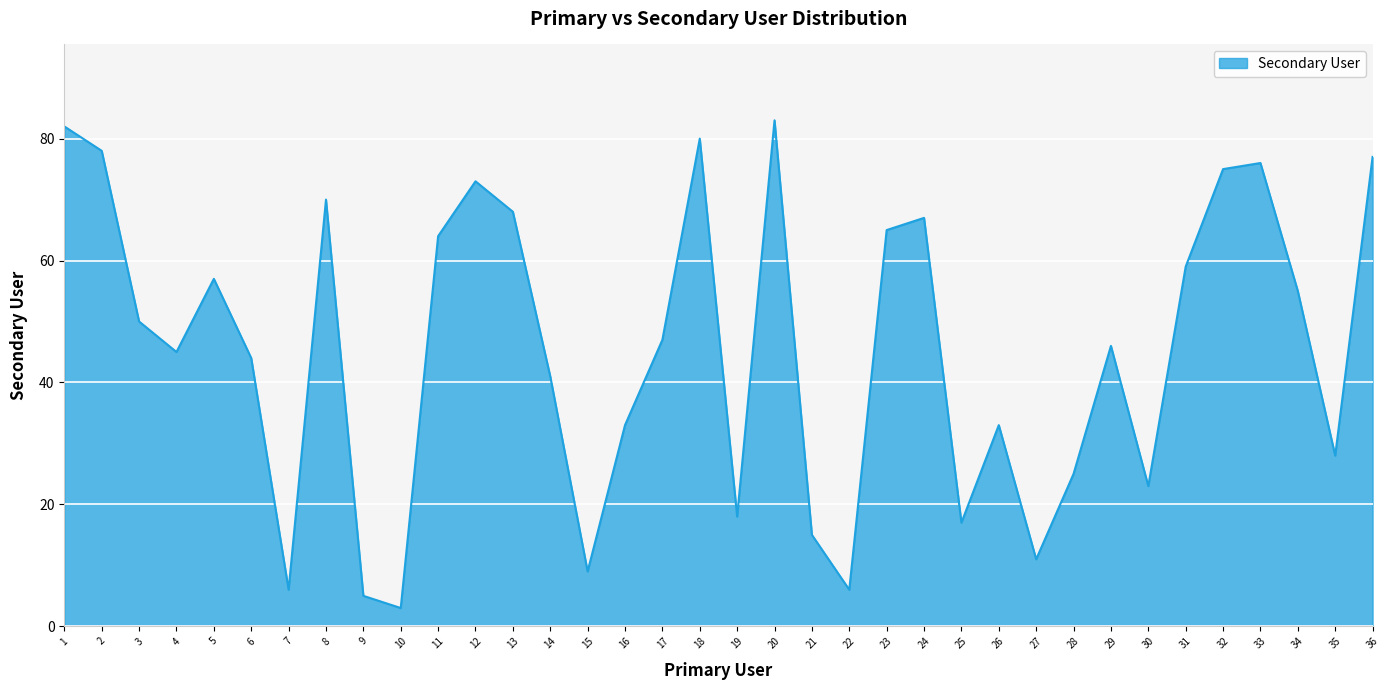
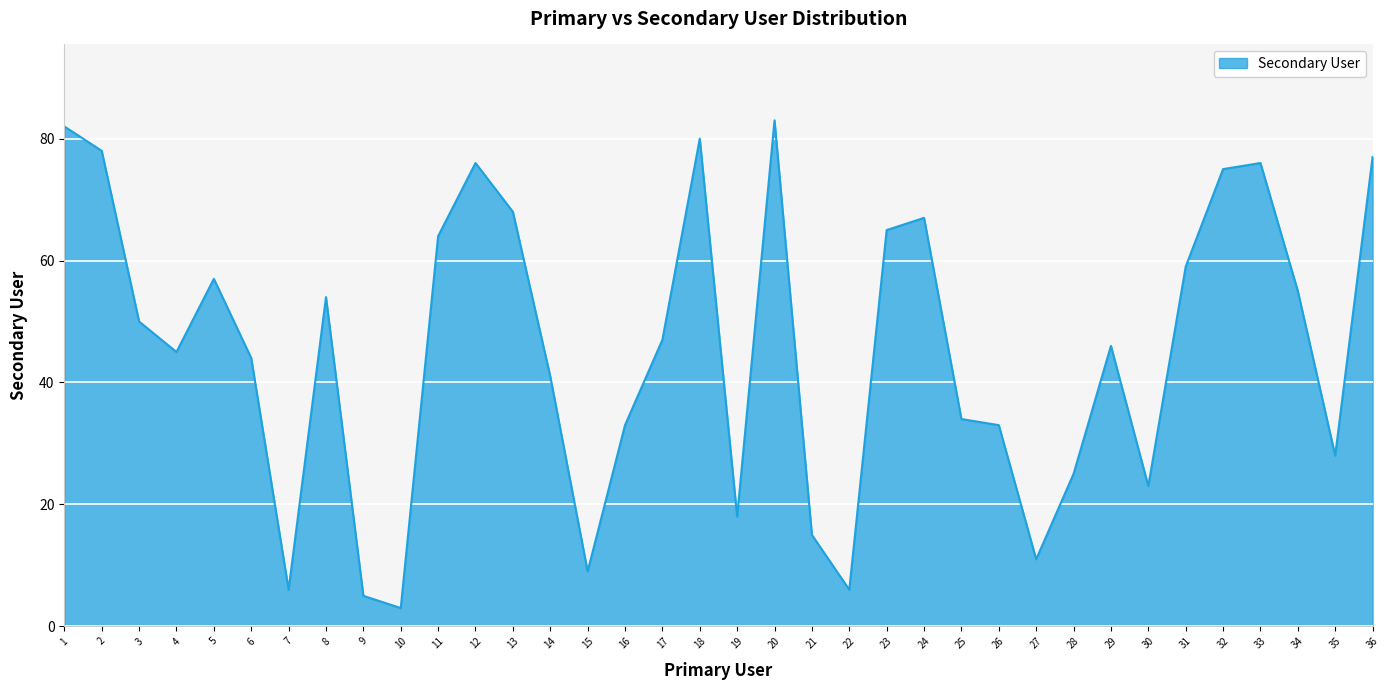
8: 70 -> 54
12: 73 -> 76
25: 17 -> 34
